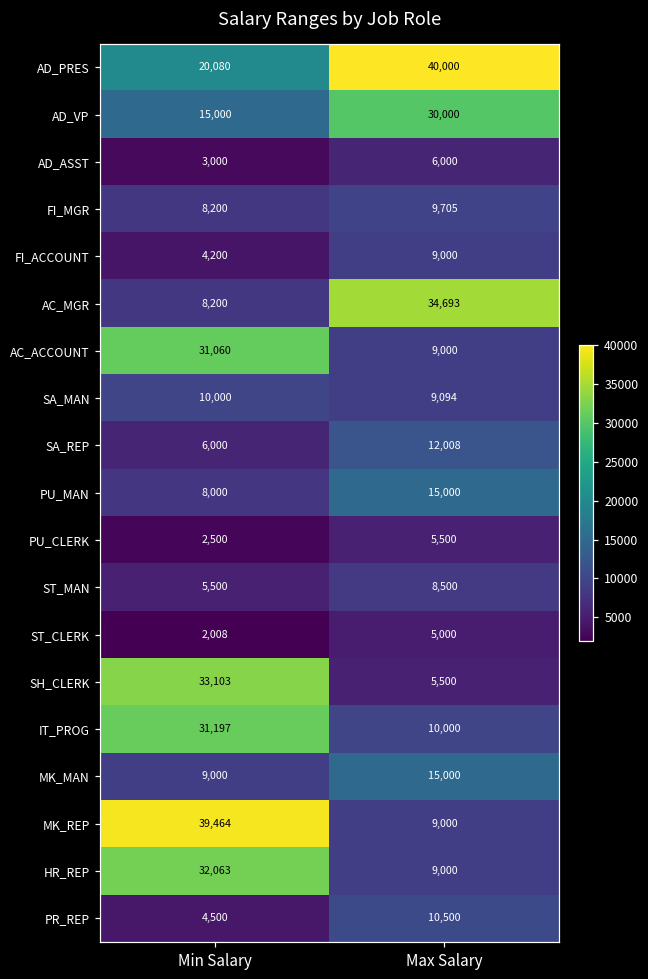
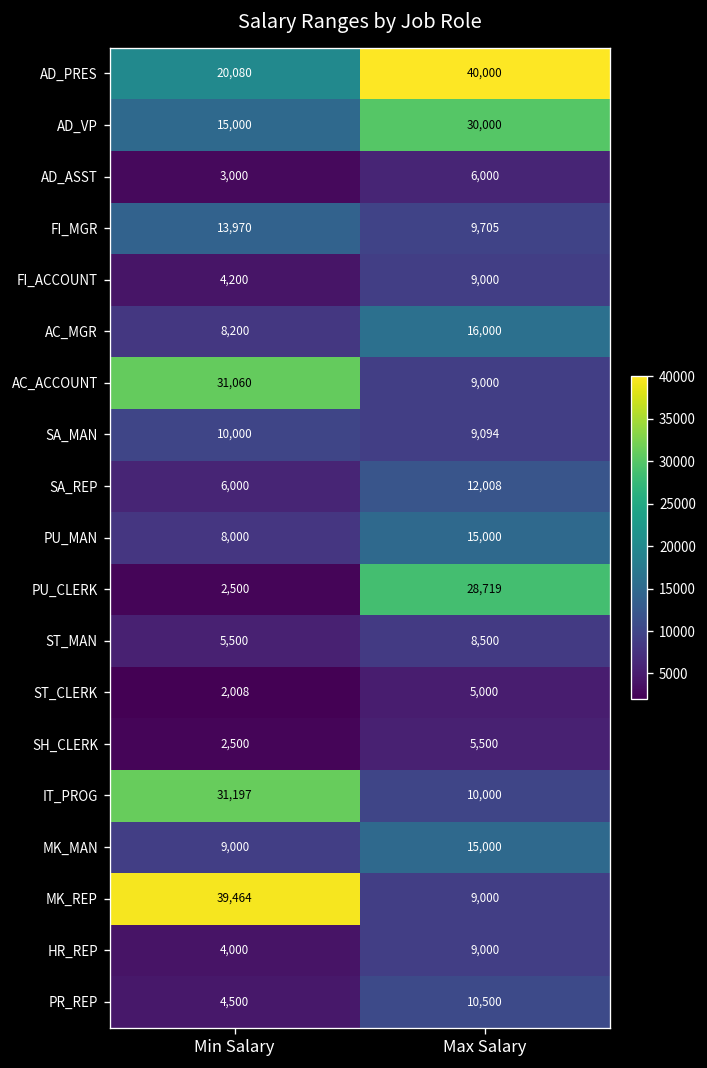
FI_MGR, Min Salary: 8,200 -> 13,970
AC_MGR, Max Salary: 34,693 -> 16,000
PU_CLERK, Max Salary: 5,500 -> 28,719
SH_CLERK, Min Salary: 33,103 -> 2,500
HR_REP, Min Salary: 32,063 -> 4,000
